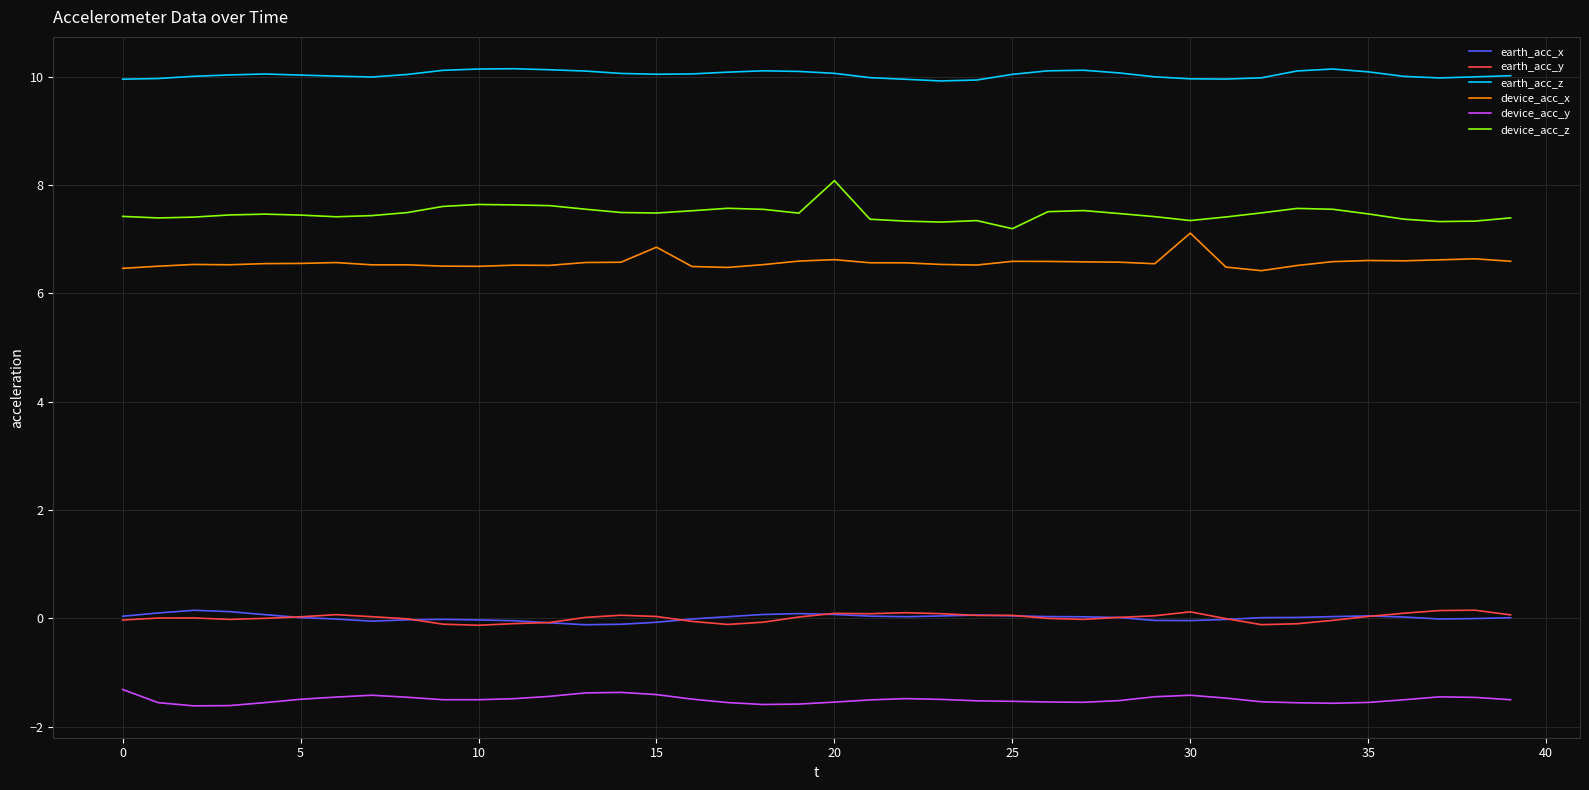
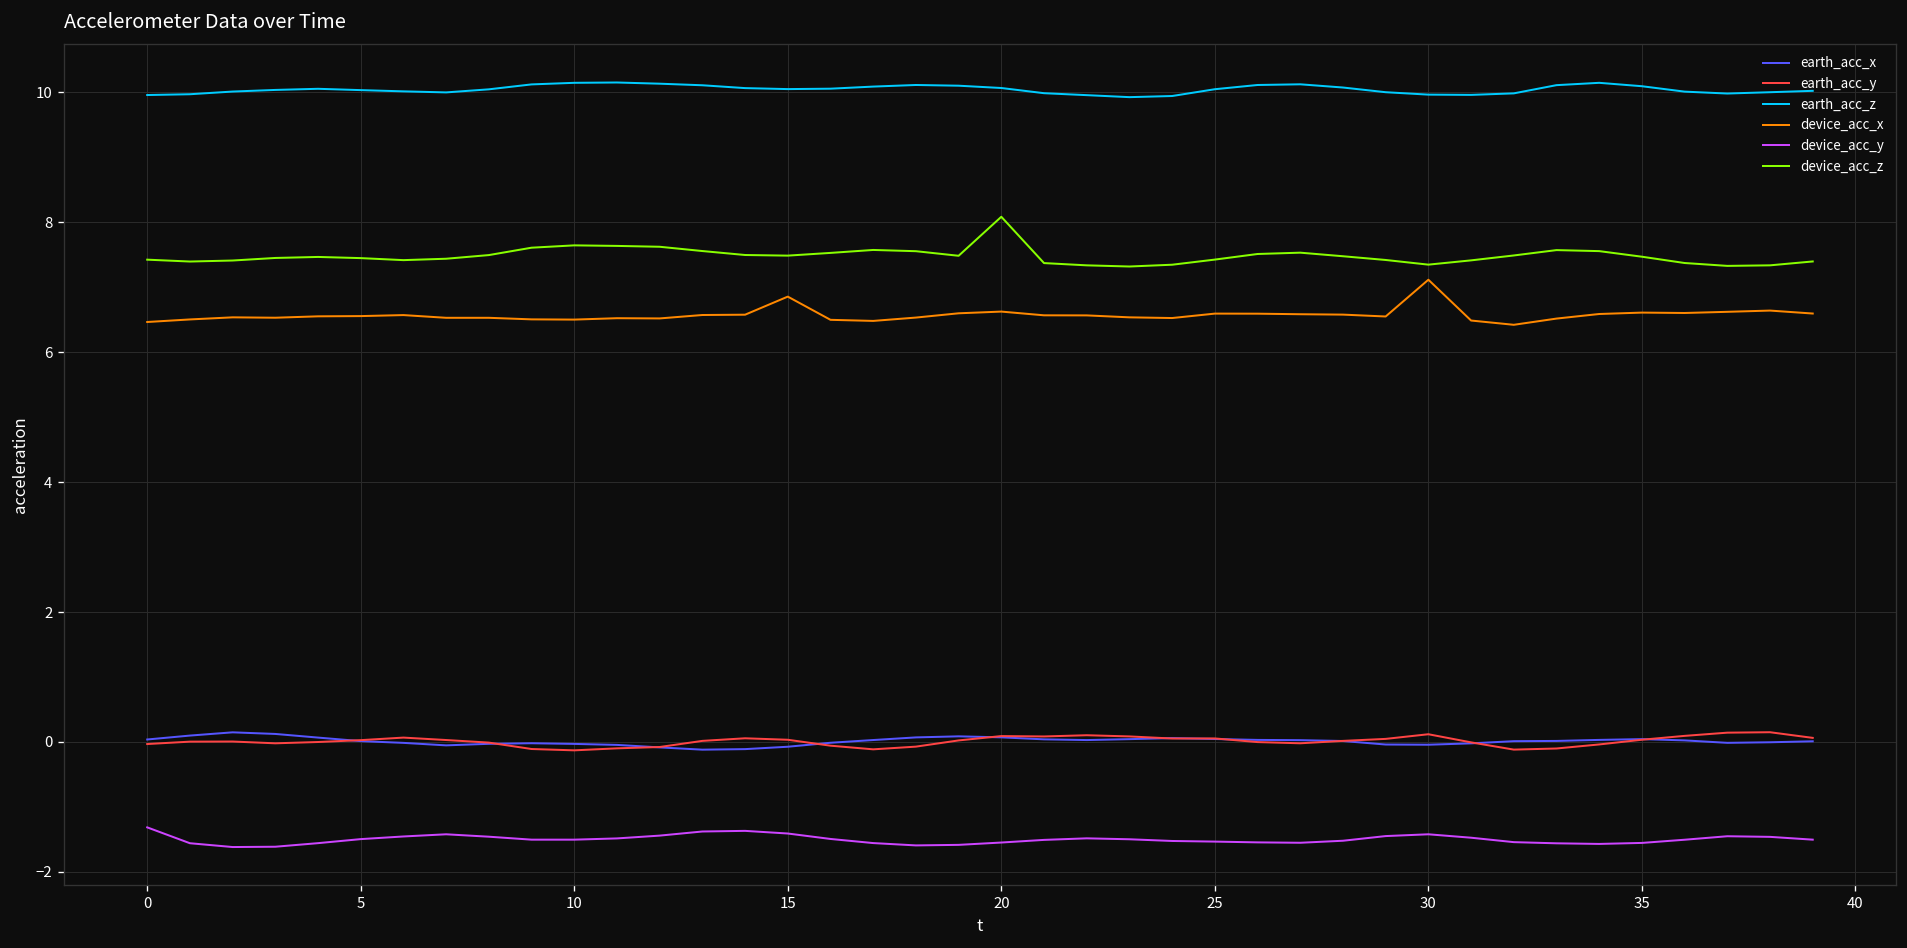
device_acc_z, 25: 7.2 -> 7.4
